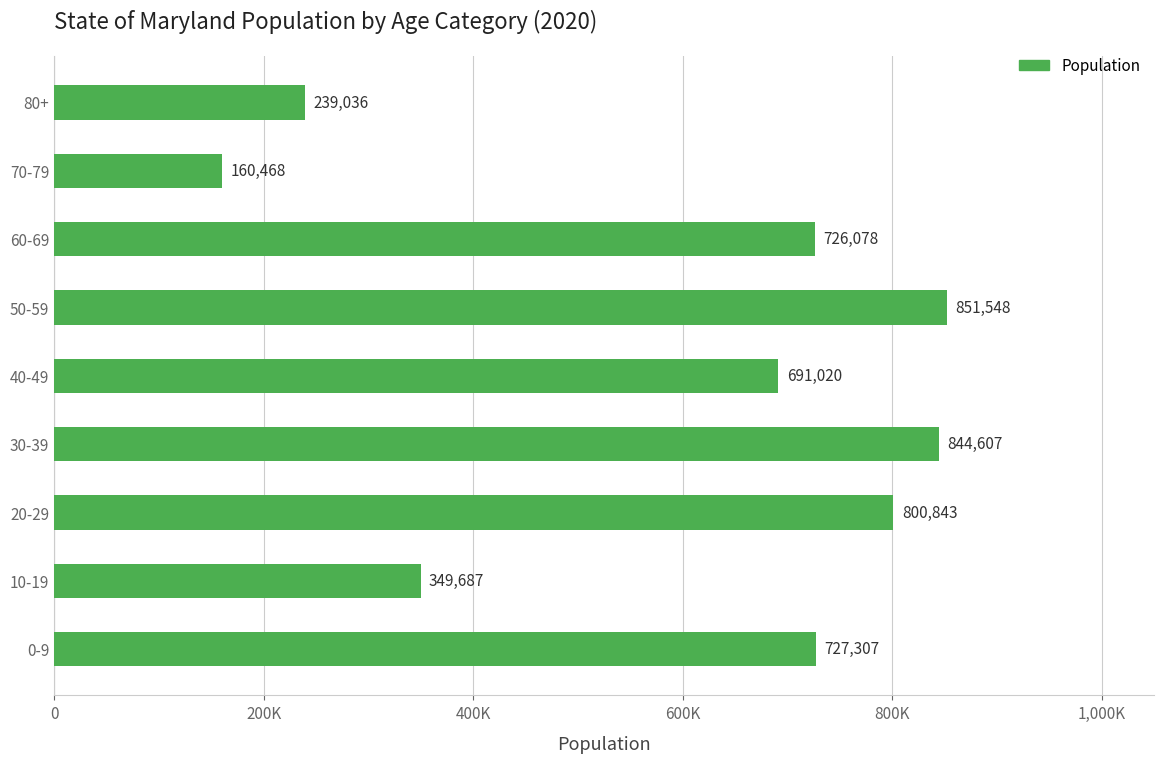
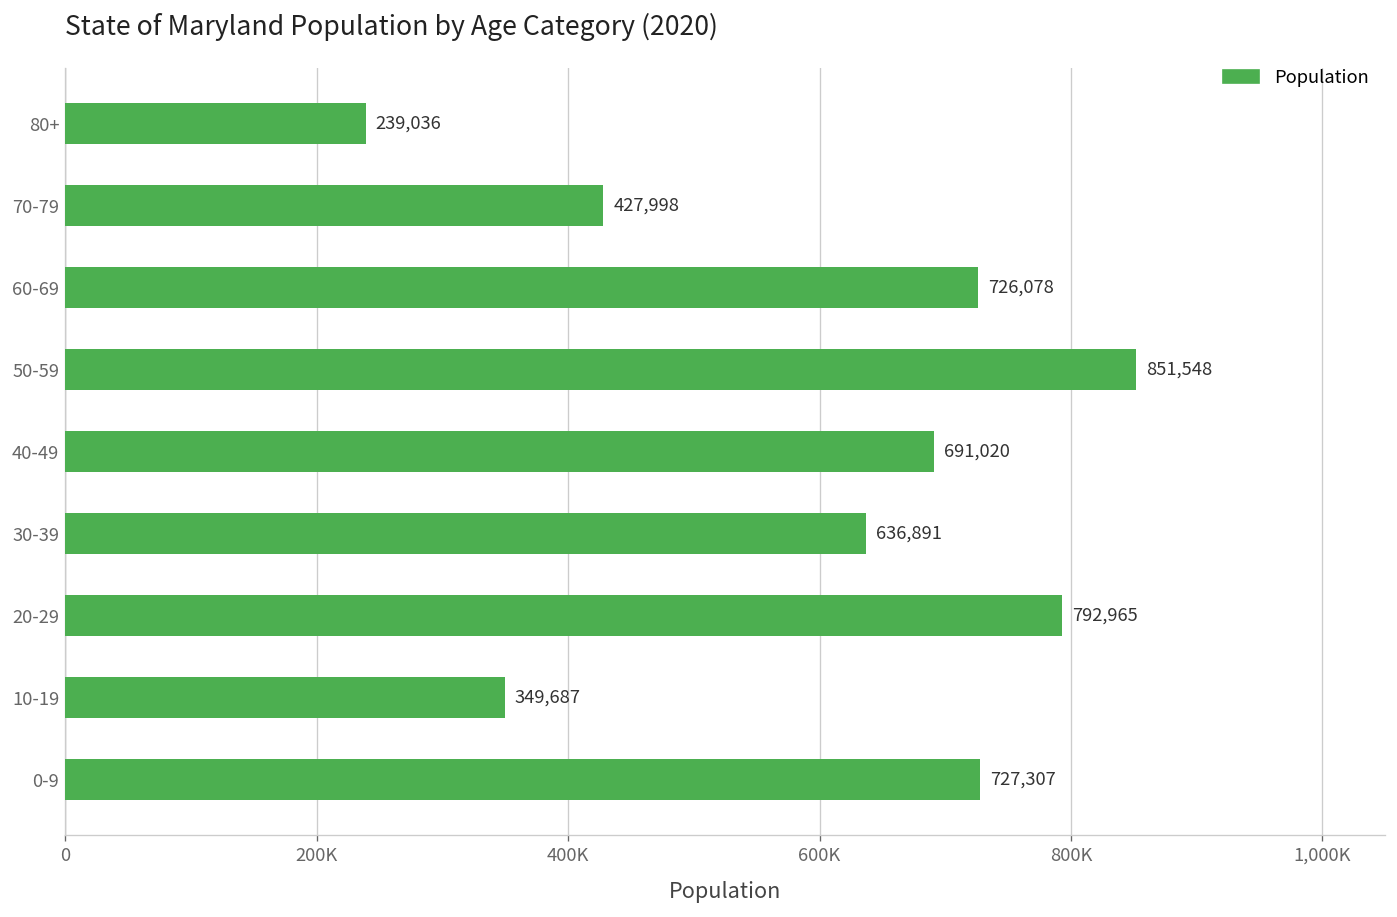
70-79: 160,468 -> 427,998
30-39: 844,607 -> 636,891
20-29: 800,843 -> 792,965
